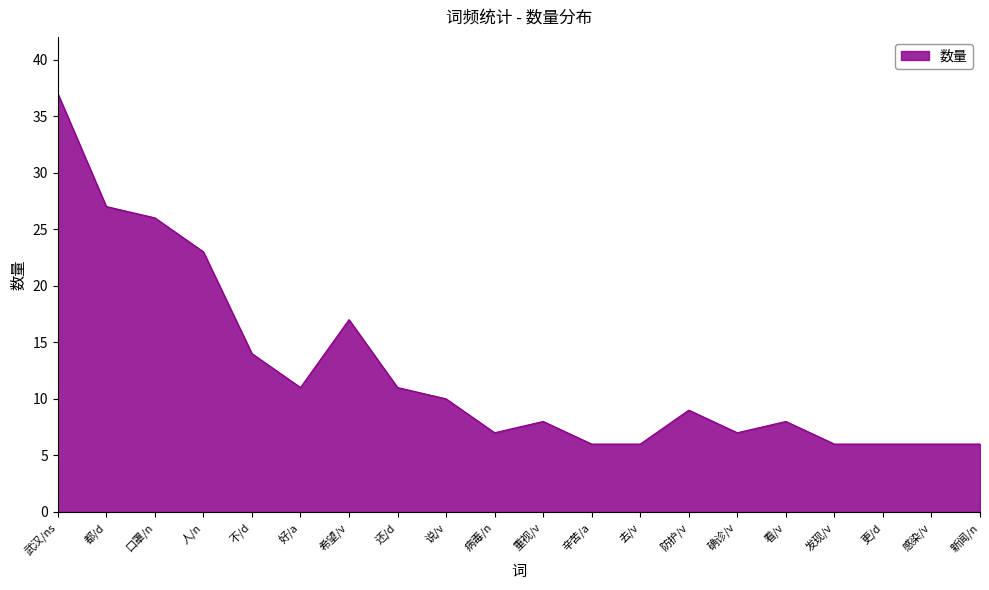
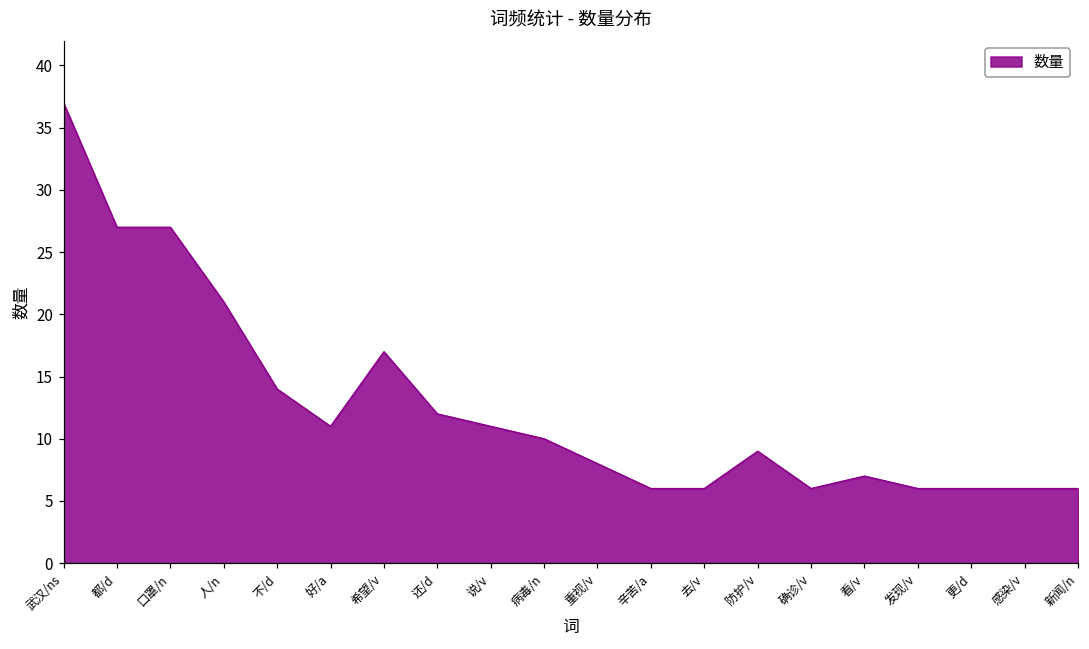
口罩/n: 26 -> 27
人/n: 23 -> 21
还/d: 11 -> 12
说/v: 10 -> 11
病毒/n: 7 -> 10
确诊/v: 7 -> 6
看/v: 8 -> 7
